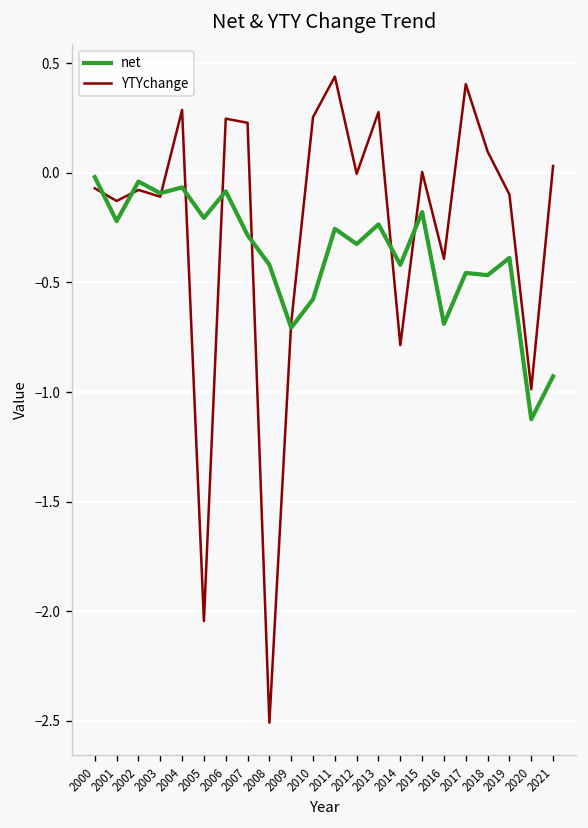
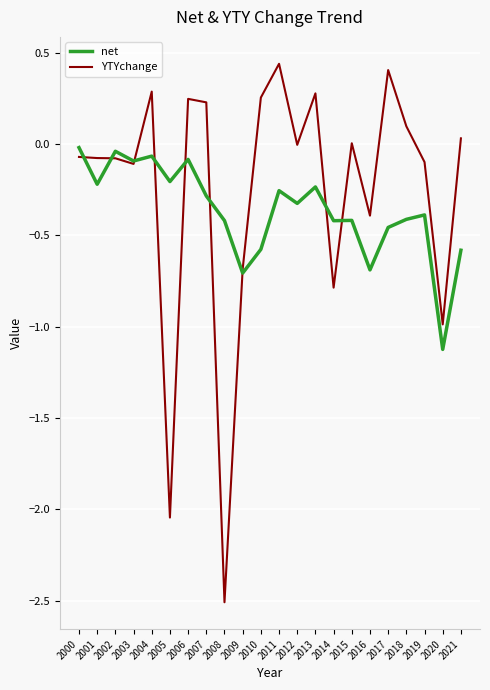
YTYchange, 2001: -0.13 -> -0.08
net, 2015: -0.18 -> -0.42
net, 2018: -0.47 -> -0.41
net, 2021: -0.93 -> -0.58
